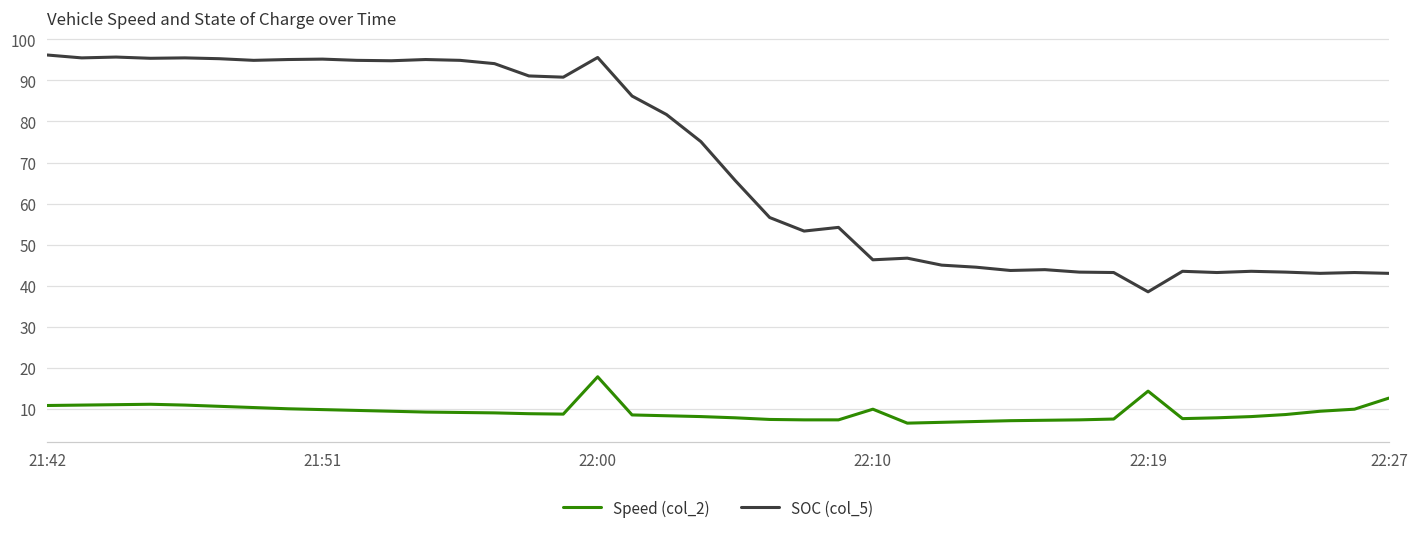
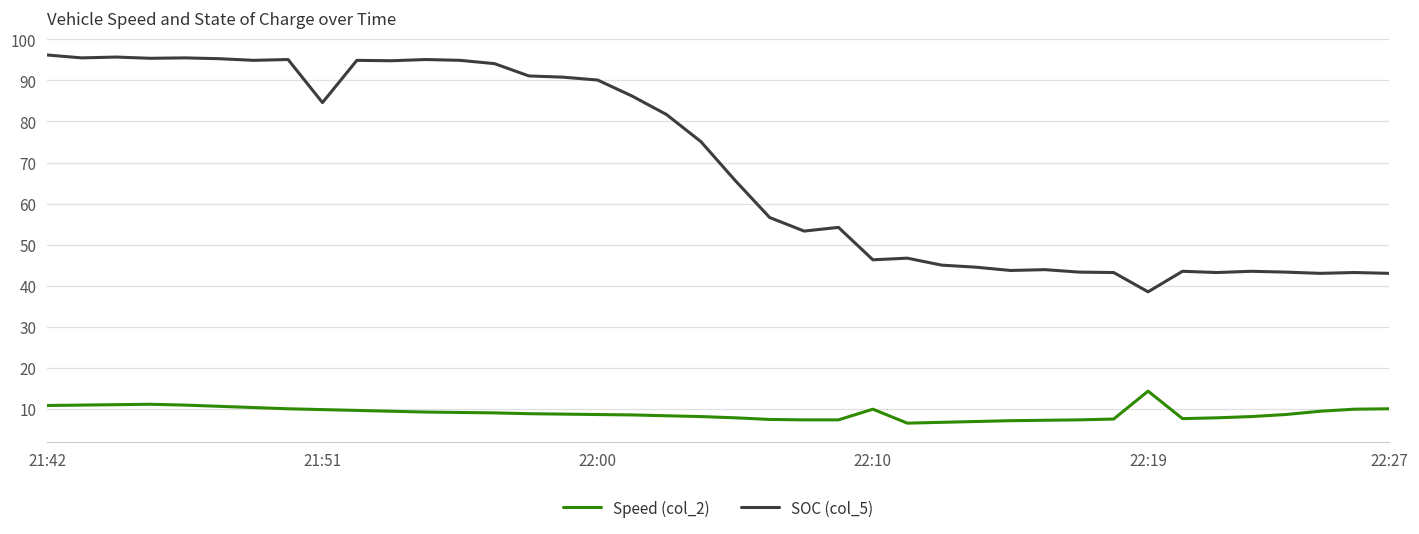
SOC (col_5), 21:51: 95 -> 85
Speed (col_2), 22:00: 18 -> 9
SOC (col_5), 22:00: 96 -> 90
Speed (col_2), 22:27: 13 -> 10
